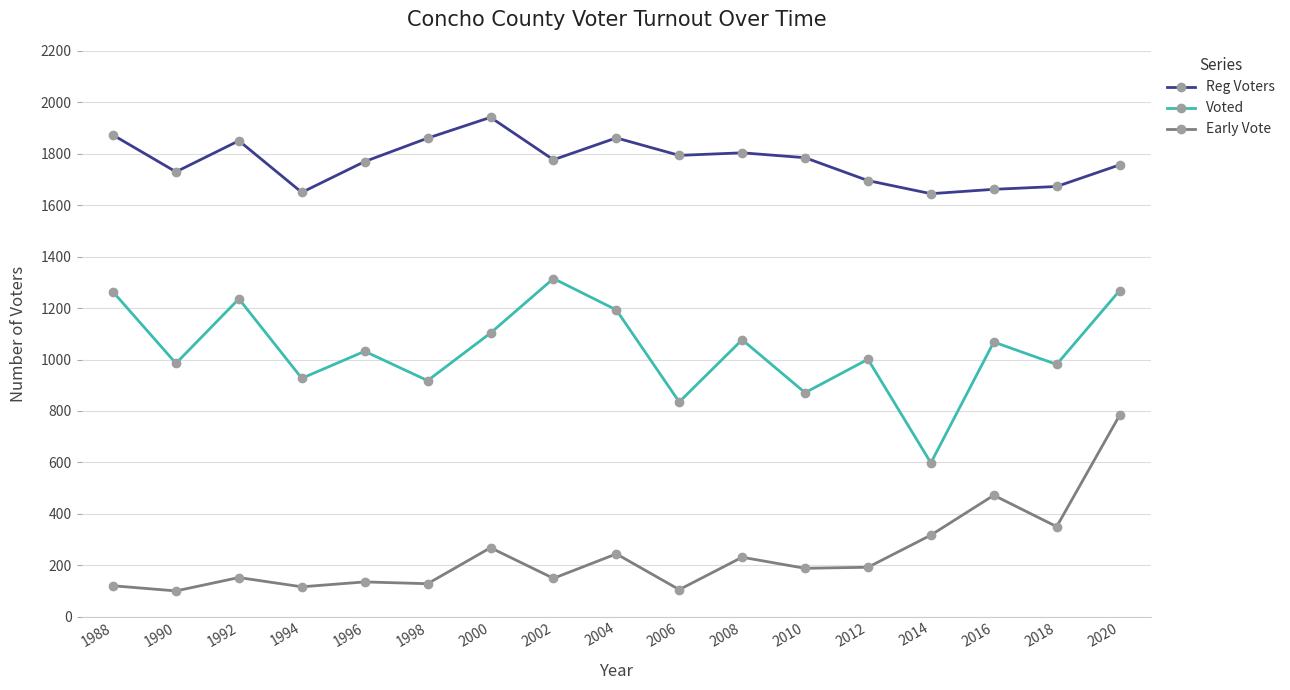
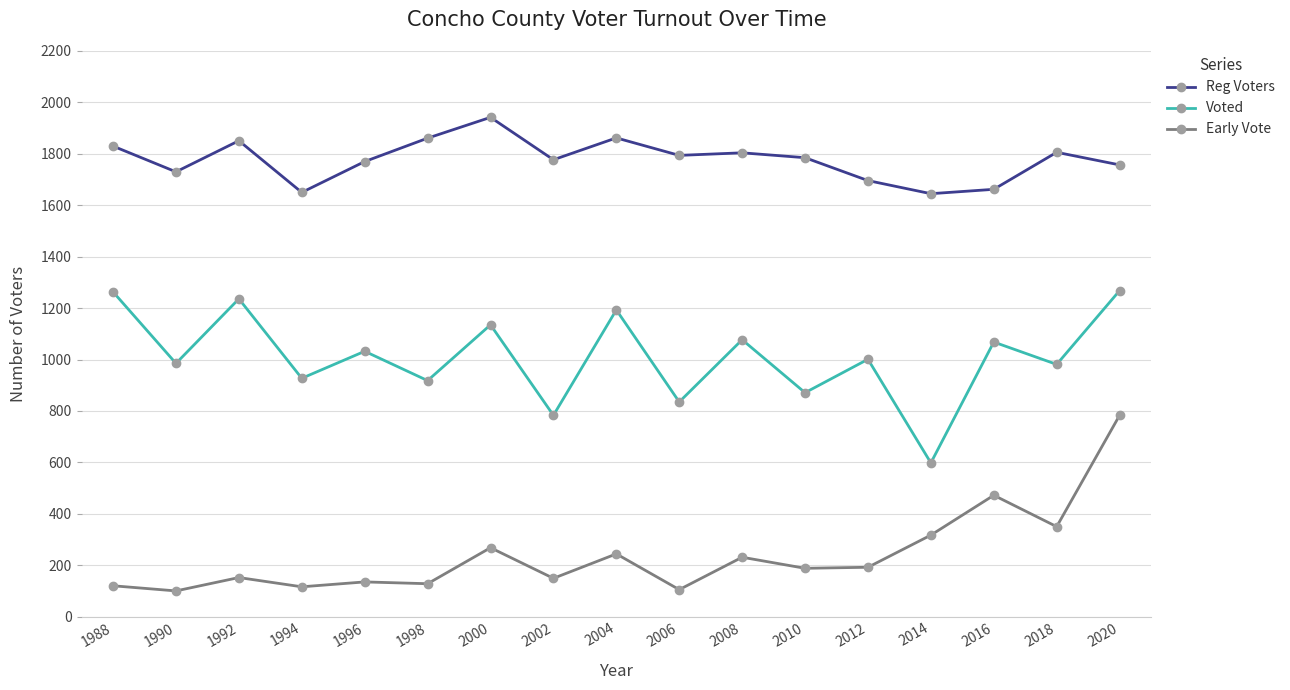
Reg Voters, 1988: 1870 -> 1830
Voted, 2000: 1100 -> 1140
Voted, 2002: 1320 -> 780
Reg Voters, 2018: 1670 -> 1810
